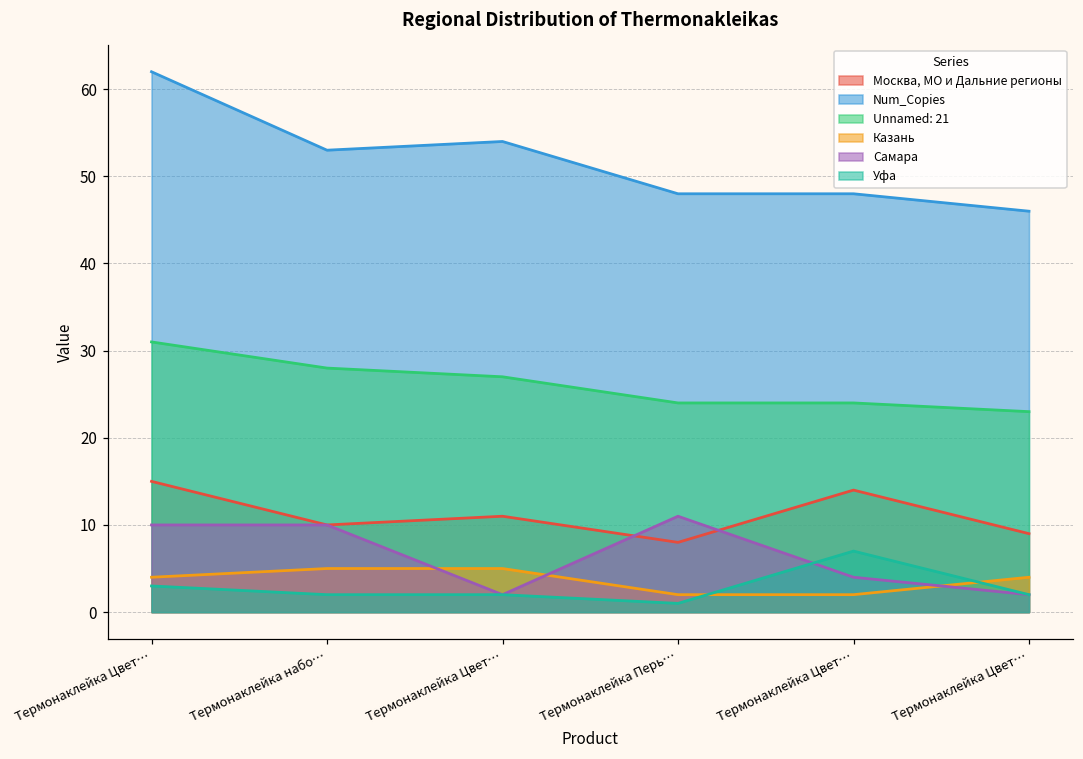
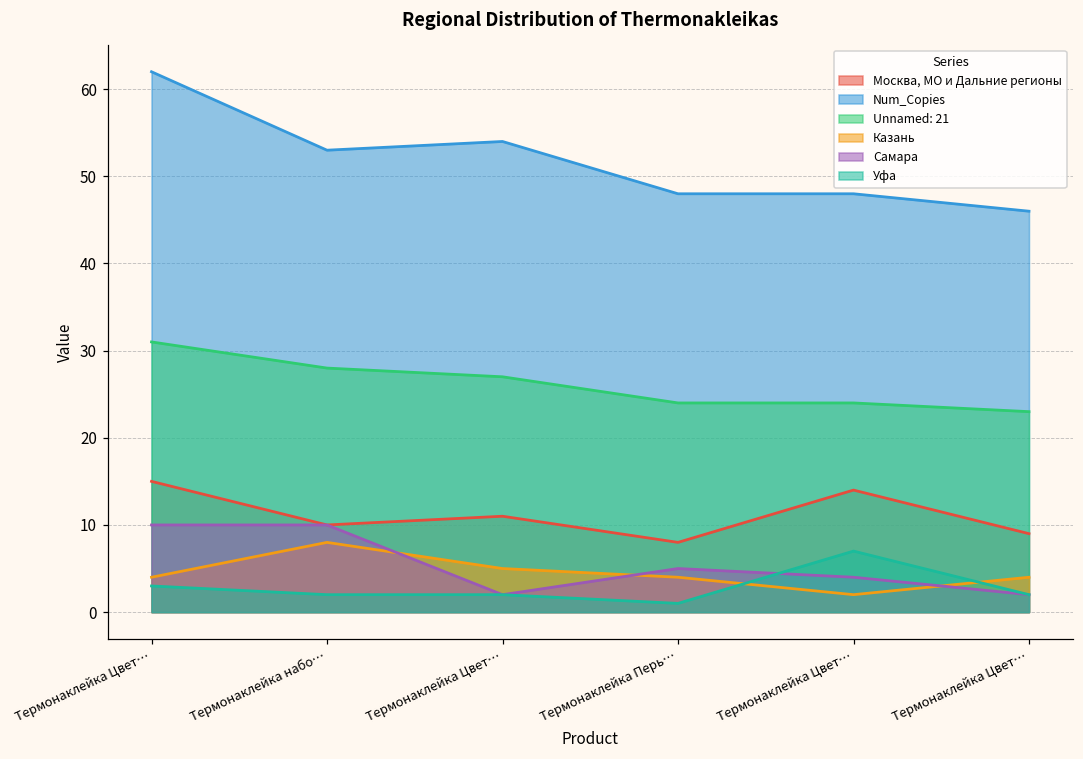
Казань, Термонаклейка набо…: 5 -> 8
Казань, Термонаклейка Перь…: 2 -> 4
Самара, Термонаклейка Перь…: 11 -> 5
